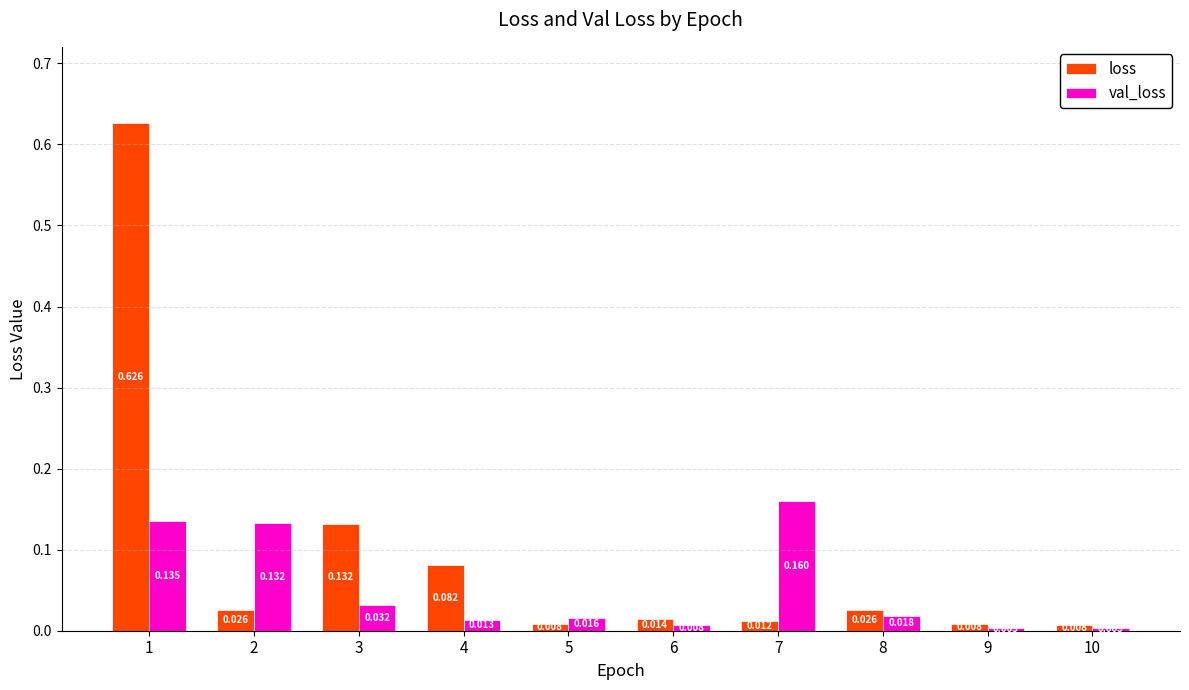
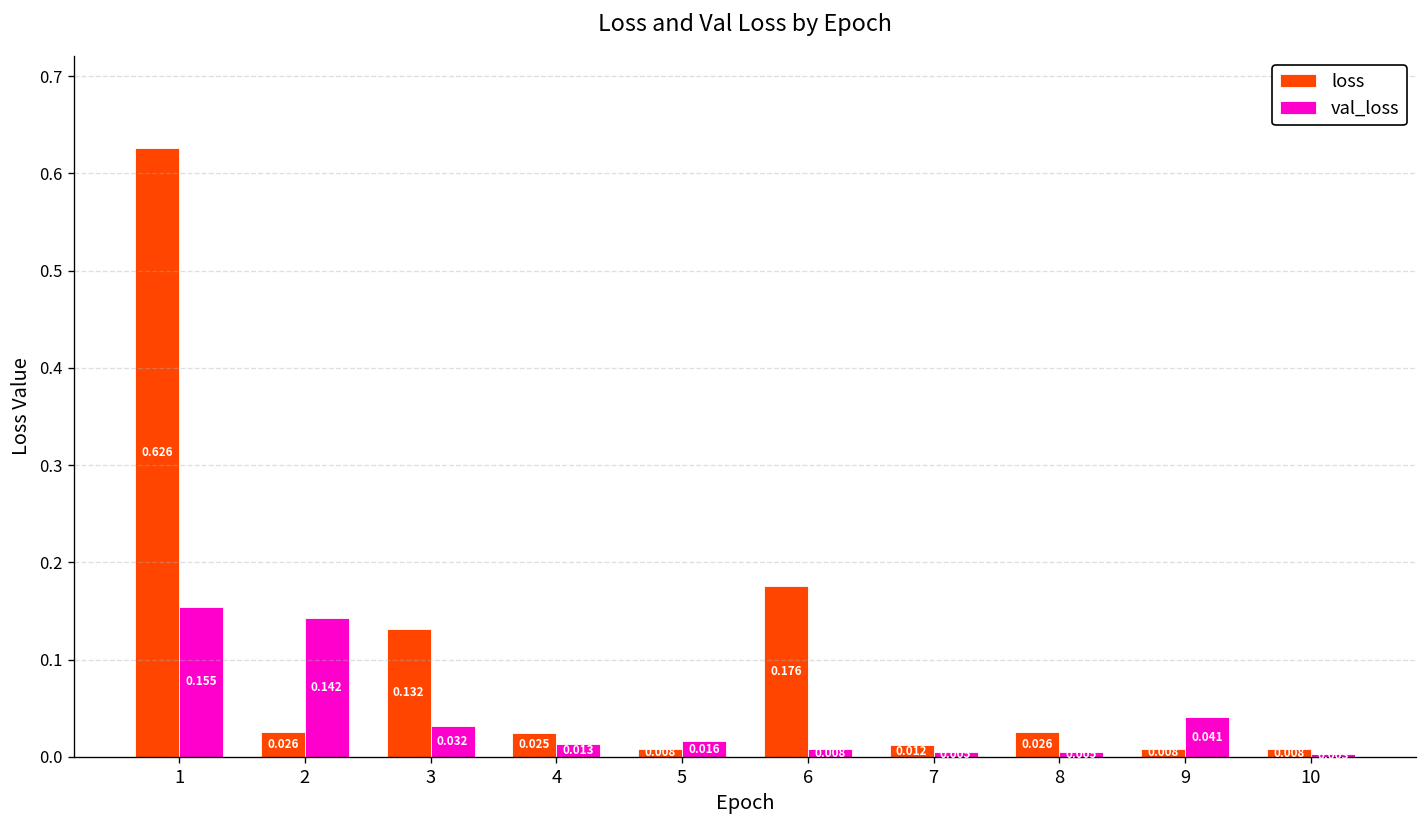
val_loss, 1: 0.135 -> 0.155
val_loss, 2: 0.132 -> 0.142
loss, 4: 0.082 -> 0.025
loss, 6: 0.014 -> 0.176
val_loss, 7: 0.16 -> 0.00
val_loss, 8: 0.02 -> 0.00
val_loss, 9: 0.00 -> 0.04
